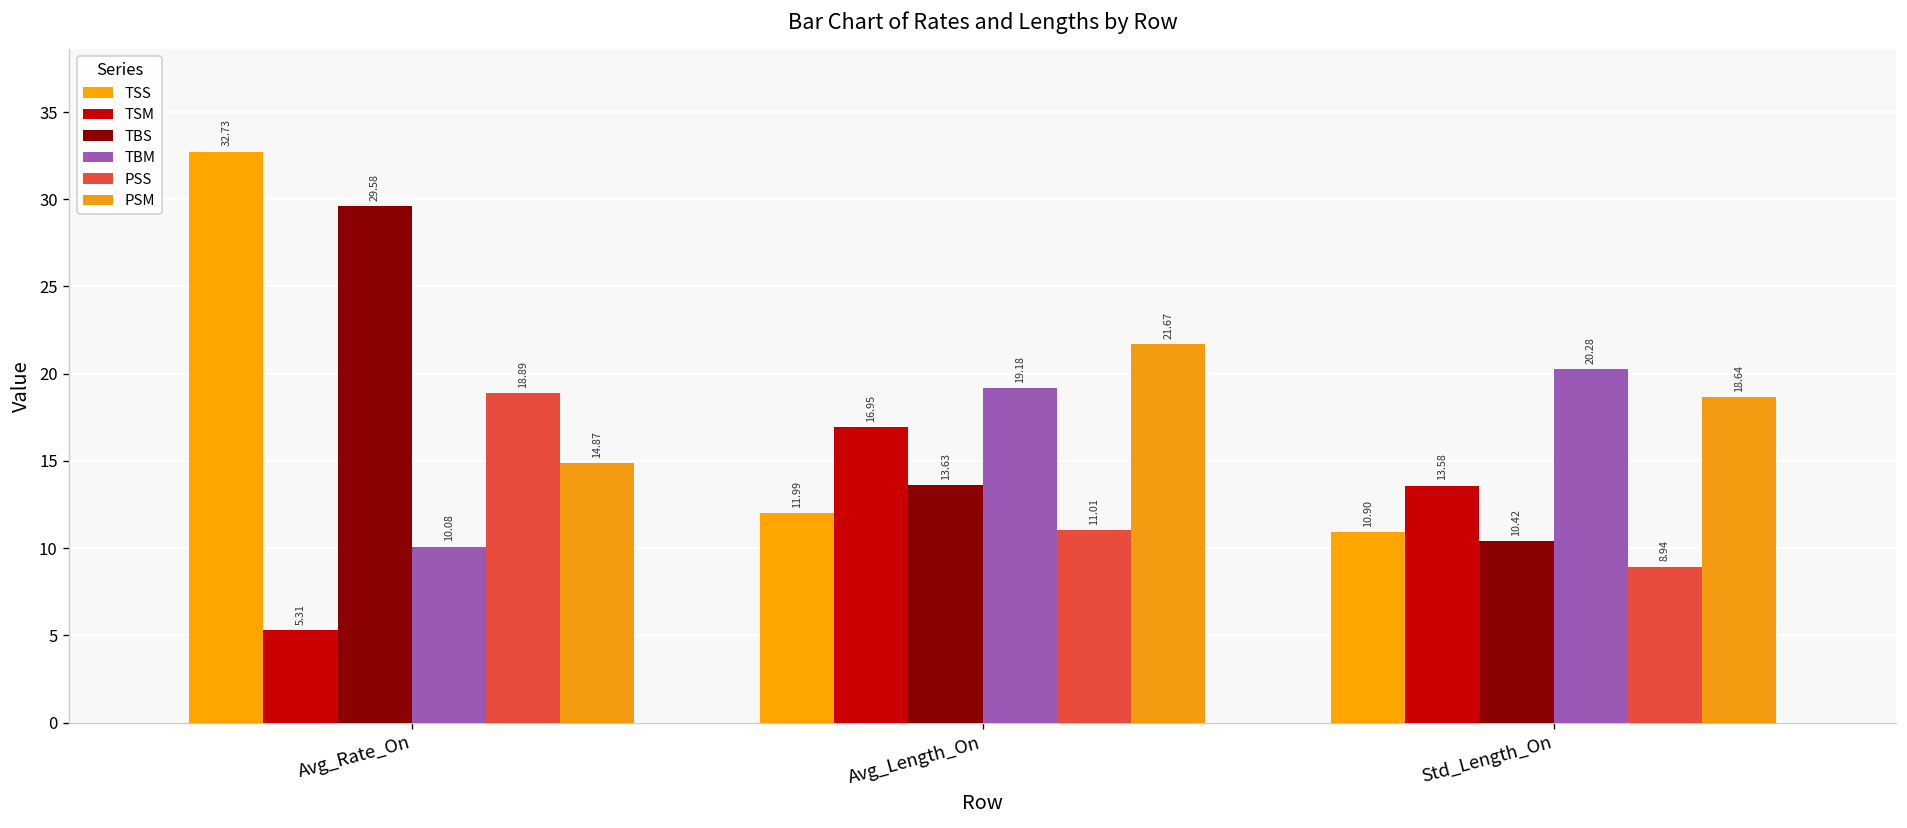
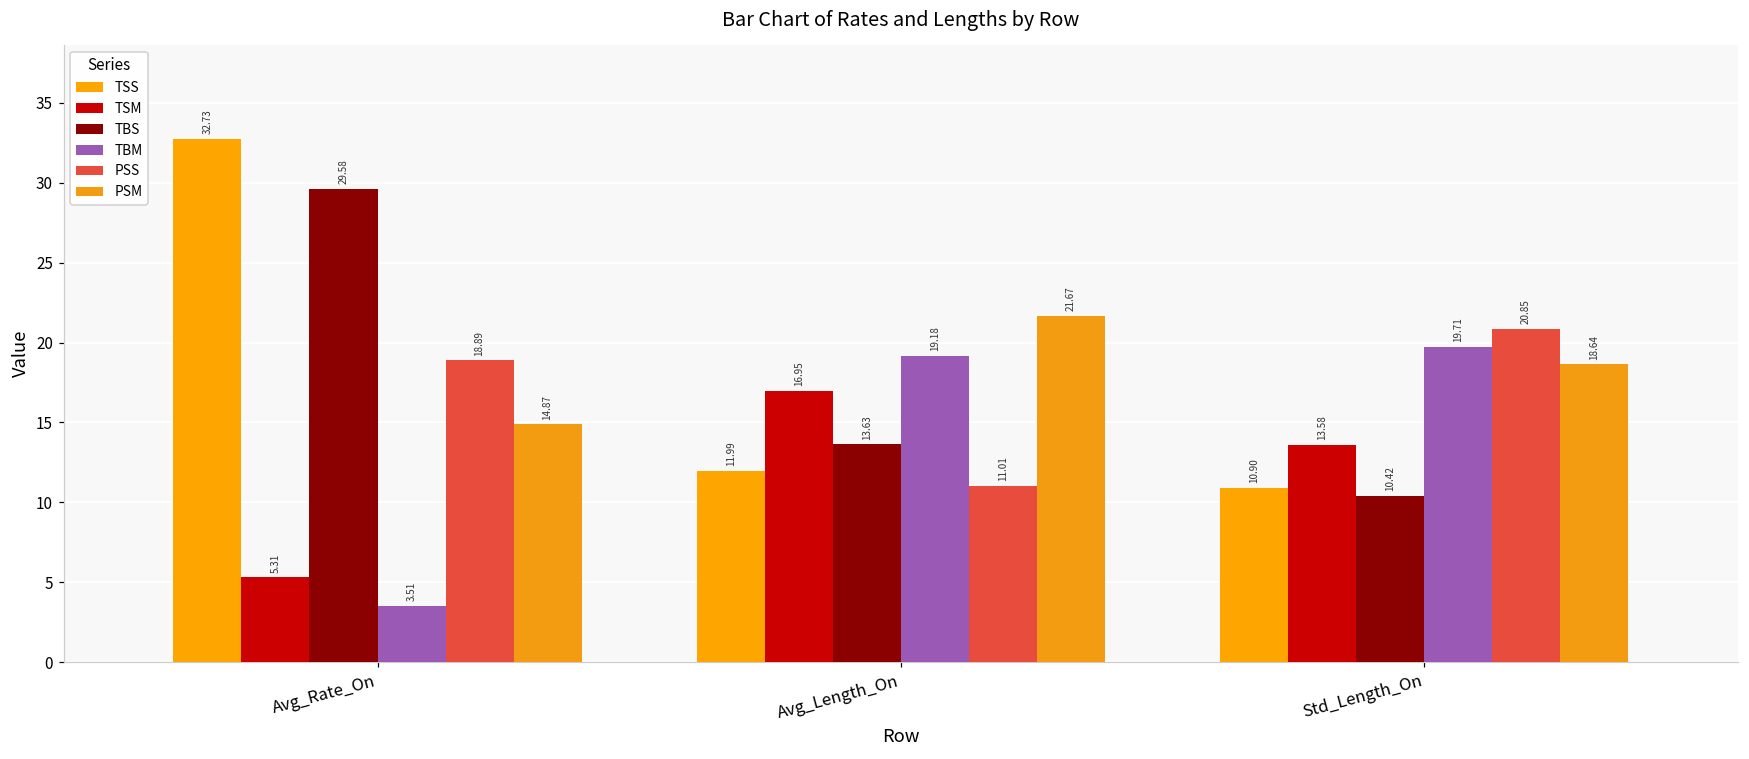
TBM, Avg_Rate_On: 10.08 -> 3.51
TBM, Std_Length_On: 20.28 -> 19.71
PSS, Std_Length_On: 8.94 -> 20.85
